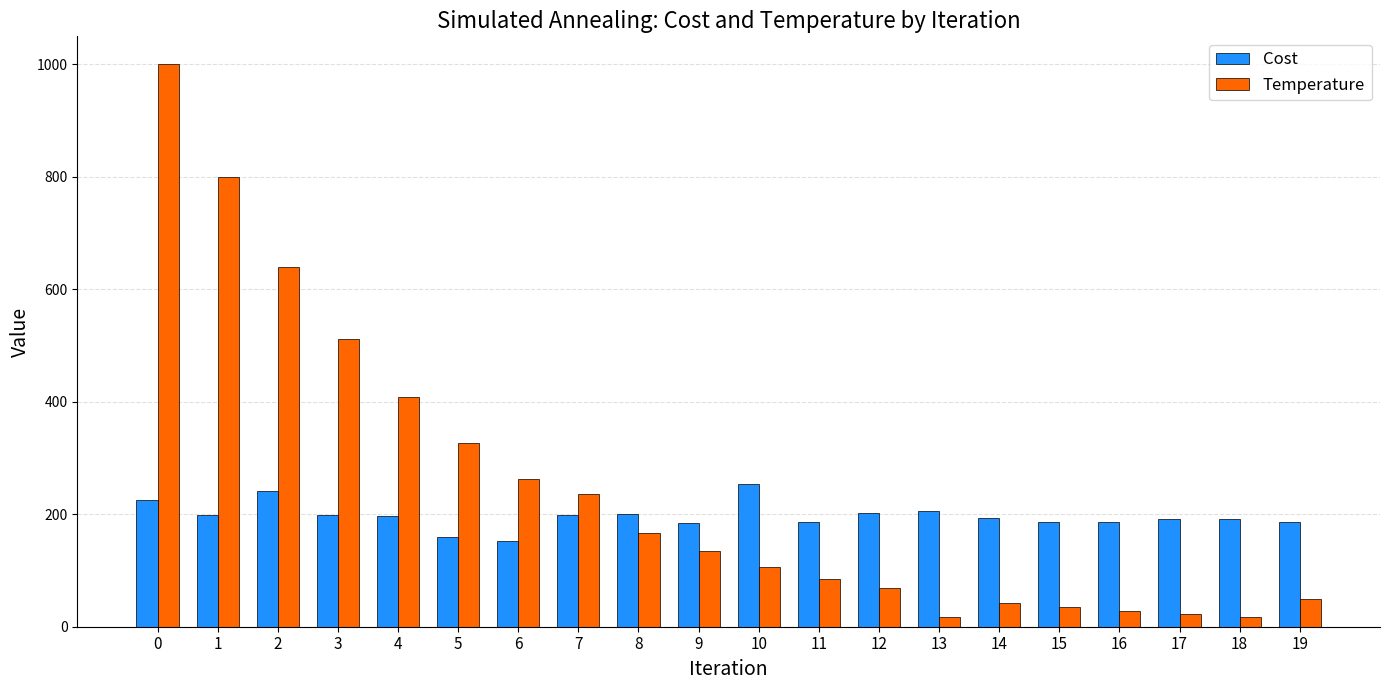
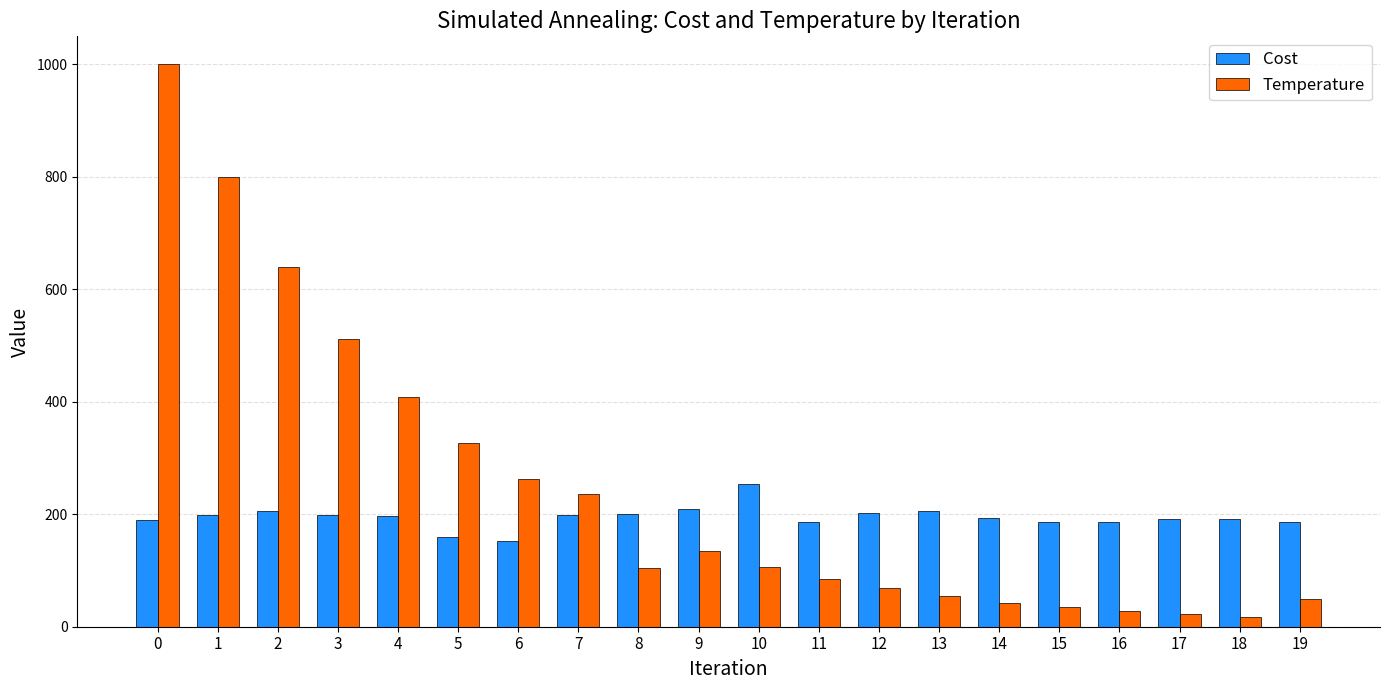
Cost, 0: 230 -> 190
Cost, 2: 240 -> 210
Temperature, 8: 170 -> 110
Cost, 9: 190 -> 210
Temperature, 13: 20 -> 50
